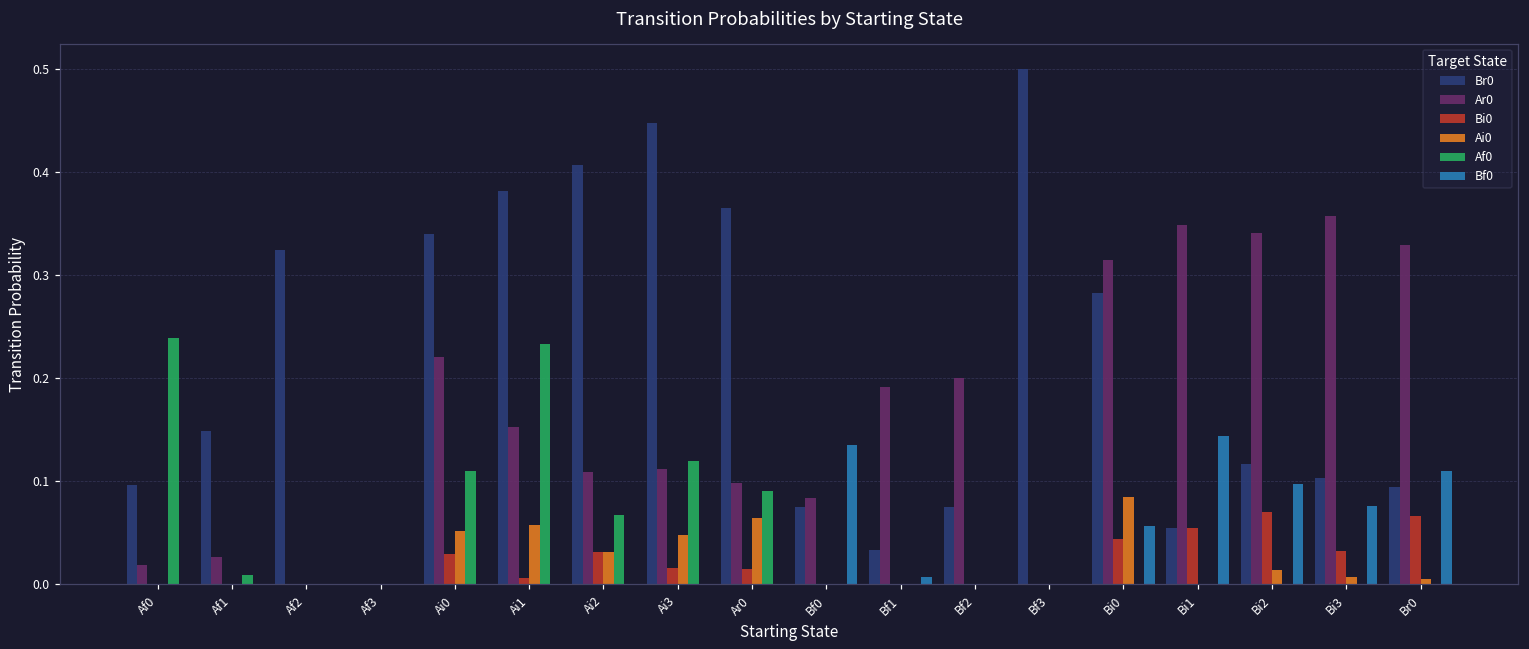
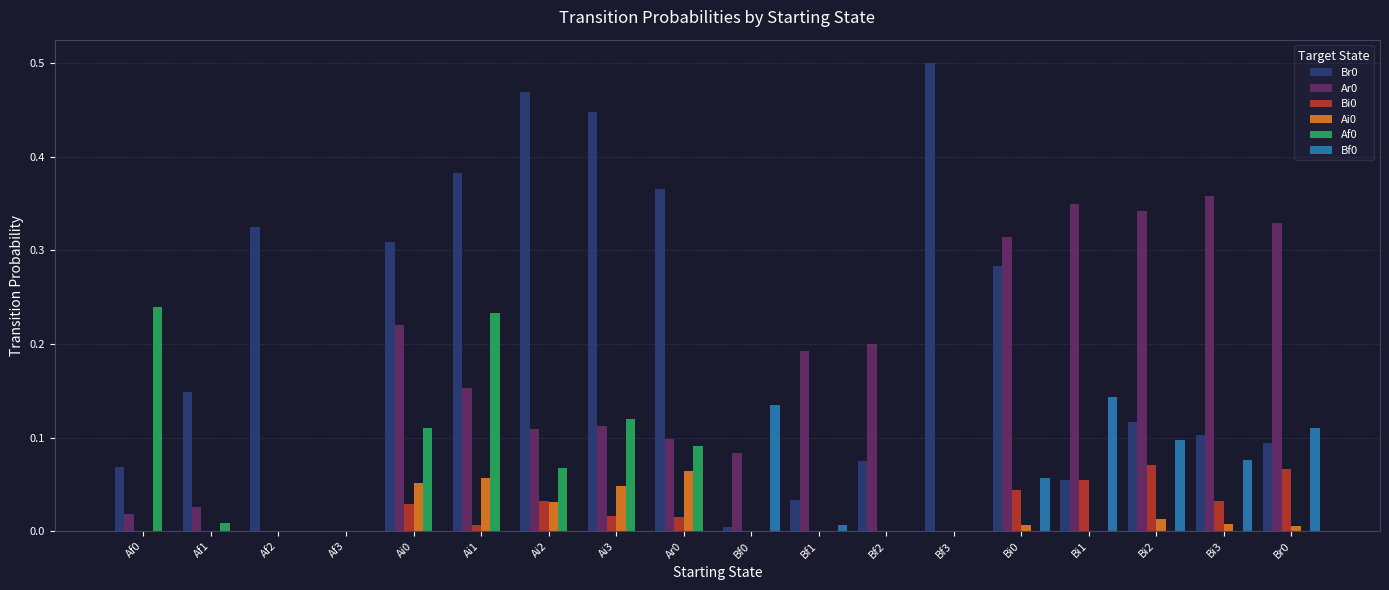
Br0, Af0: 0.10 -> 0.07
Br0, Ai0: 0.34 -> 0.31
Br0, Ai2: 0.41 -> 0.47
Br0, Bf0: 0.08 -> 0.00
Ai0, Bi0: 0.08 -> 0.01
